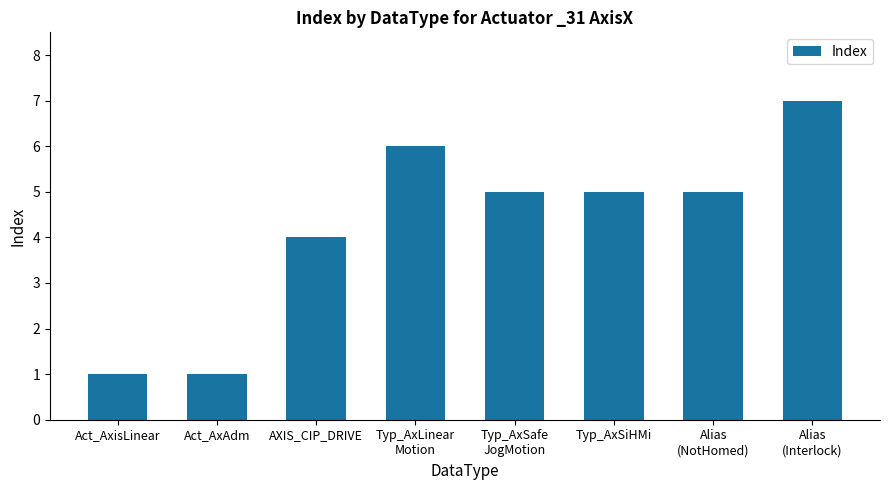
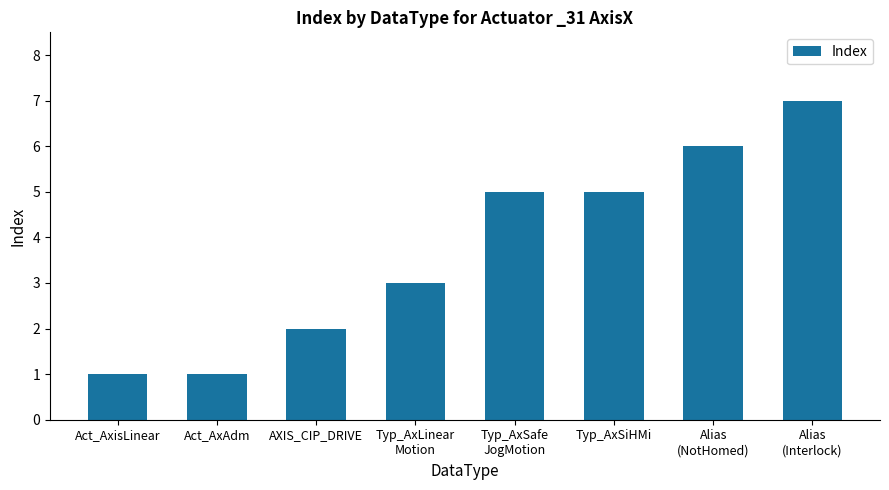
AXIS_CIP_DRIVE: 4 -> 2
Typ_AxLinear Motion: 6 -> 3
Alias (NotHomed): 5 -> 6
